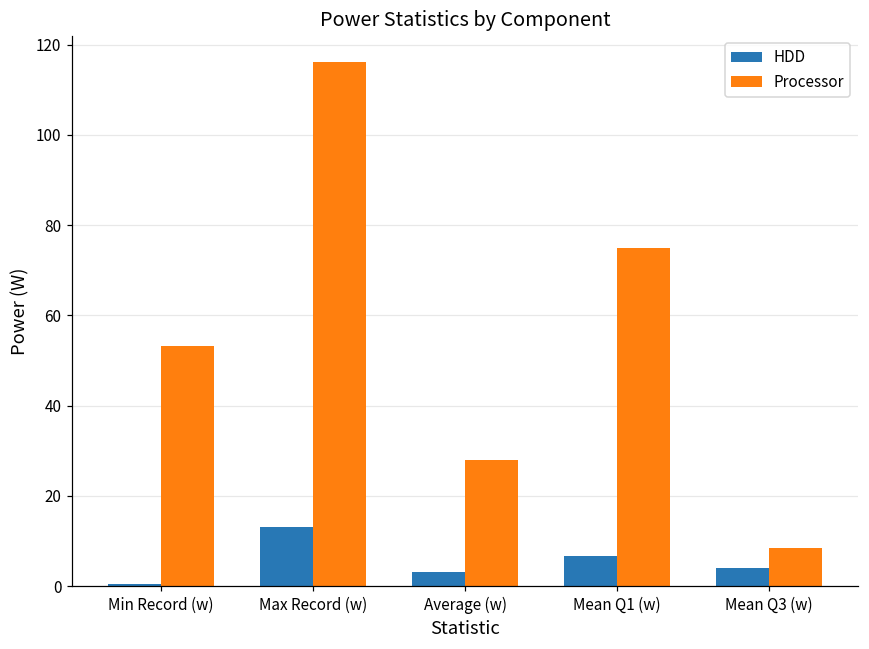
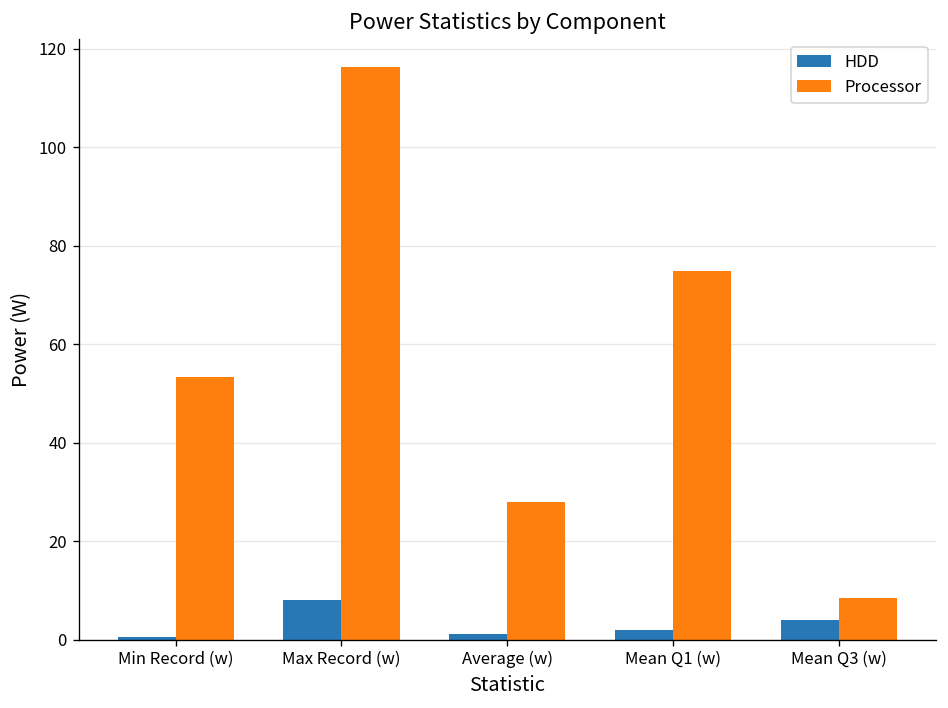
HDD, Max Record (w): 13 -> 8
HDD, Average (w): 3 -> 1
HDD, Mean Q1 (w): 7 -> 2
